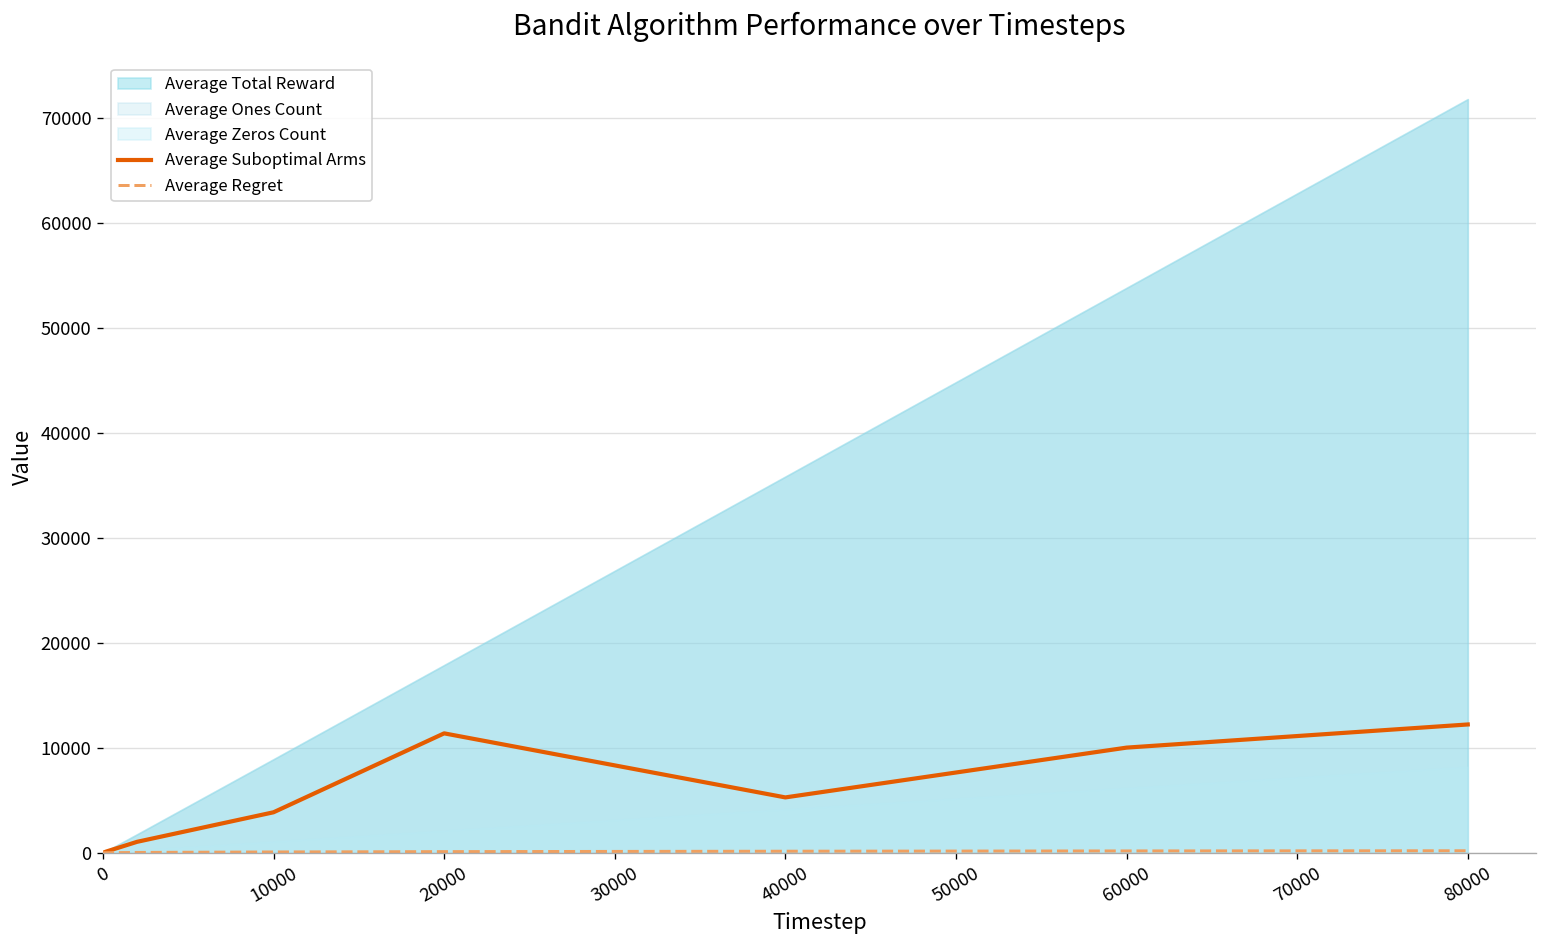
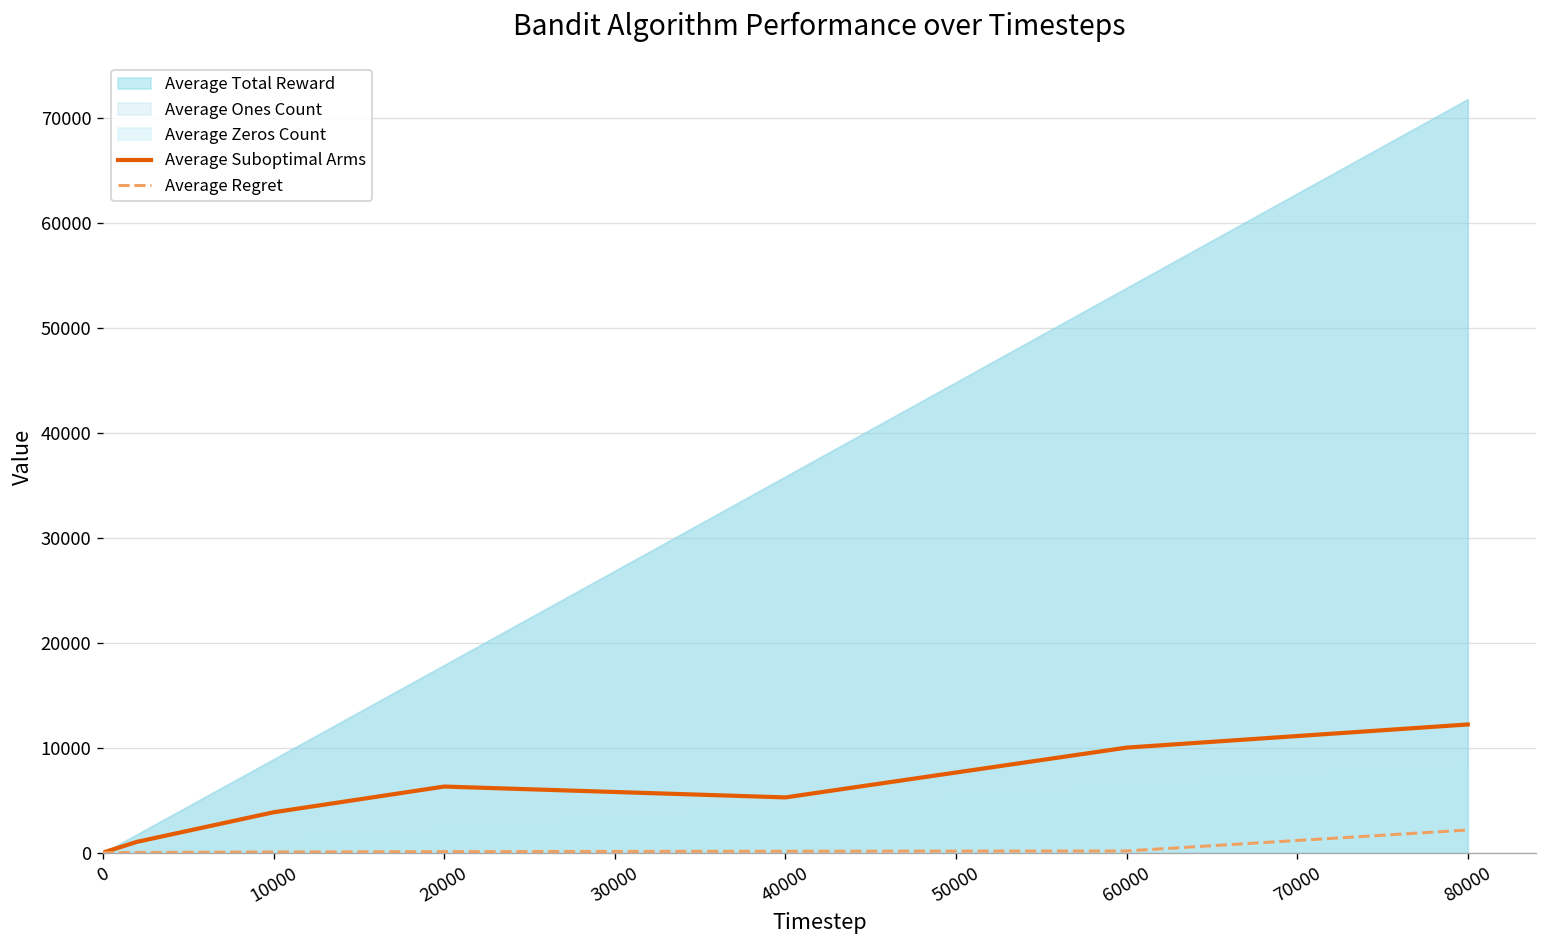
Average Suboptimal Arms, 20000: 11000 -> 6000
Average Regret, 80000: 0 -> 2000
